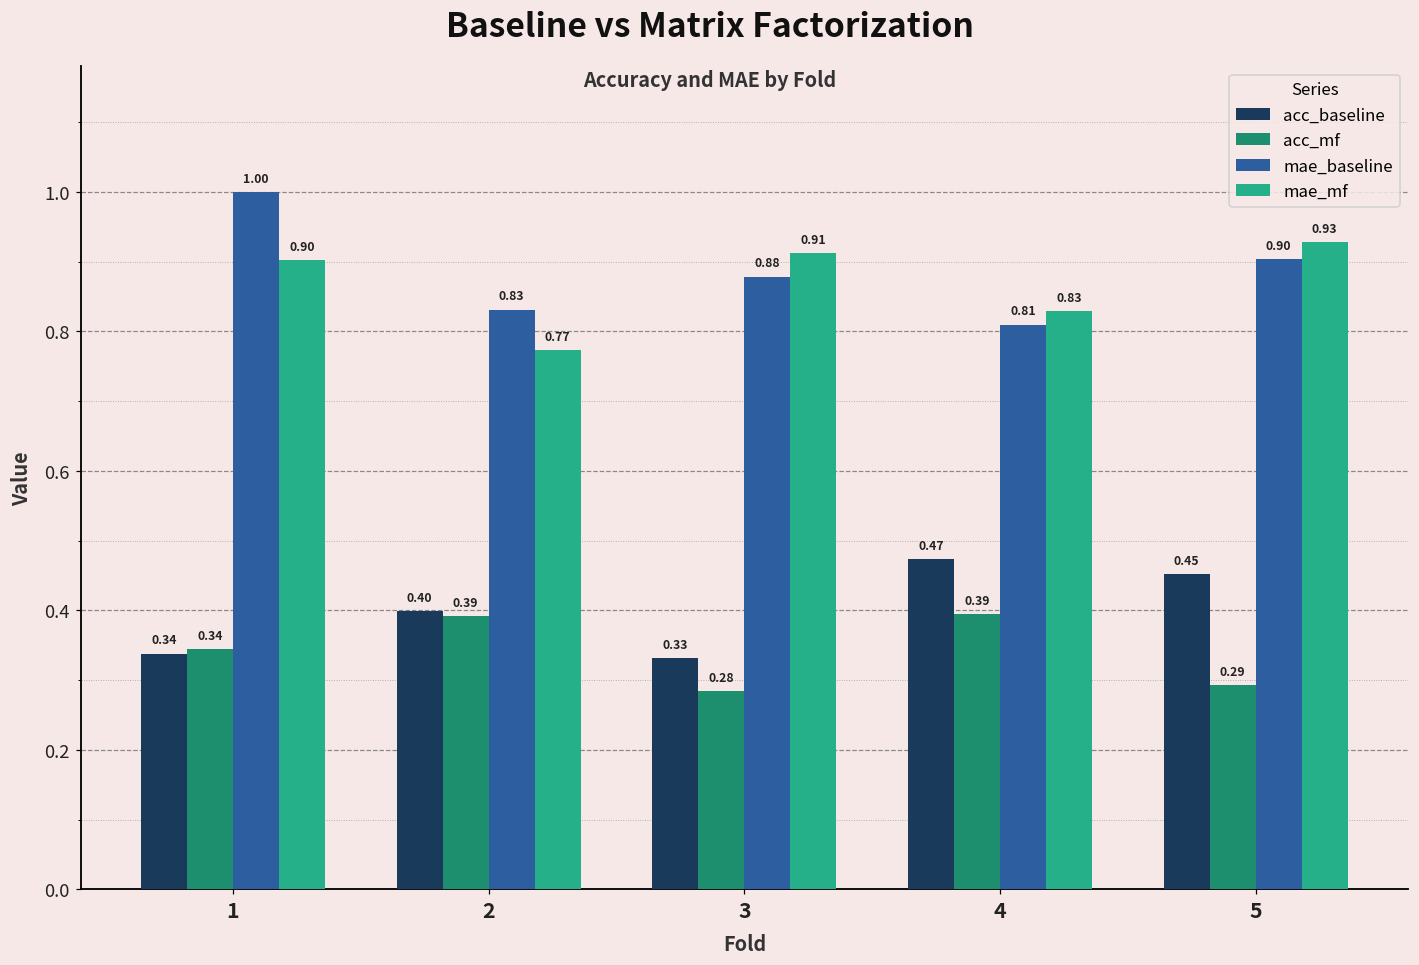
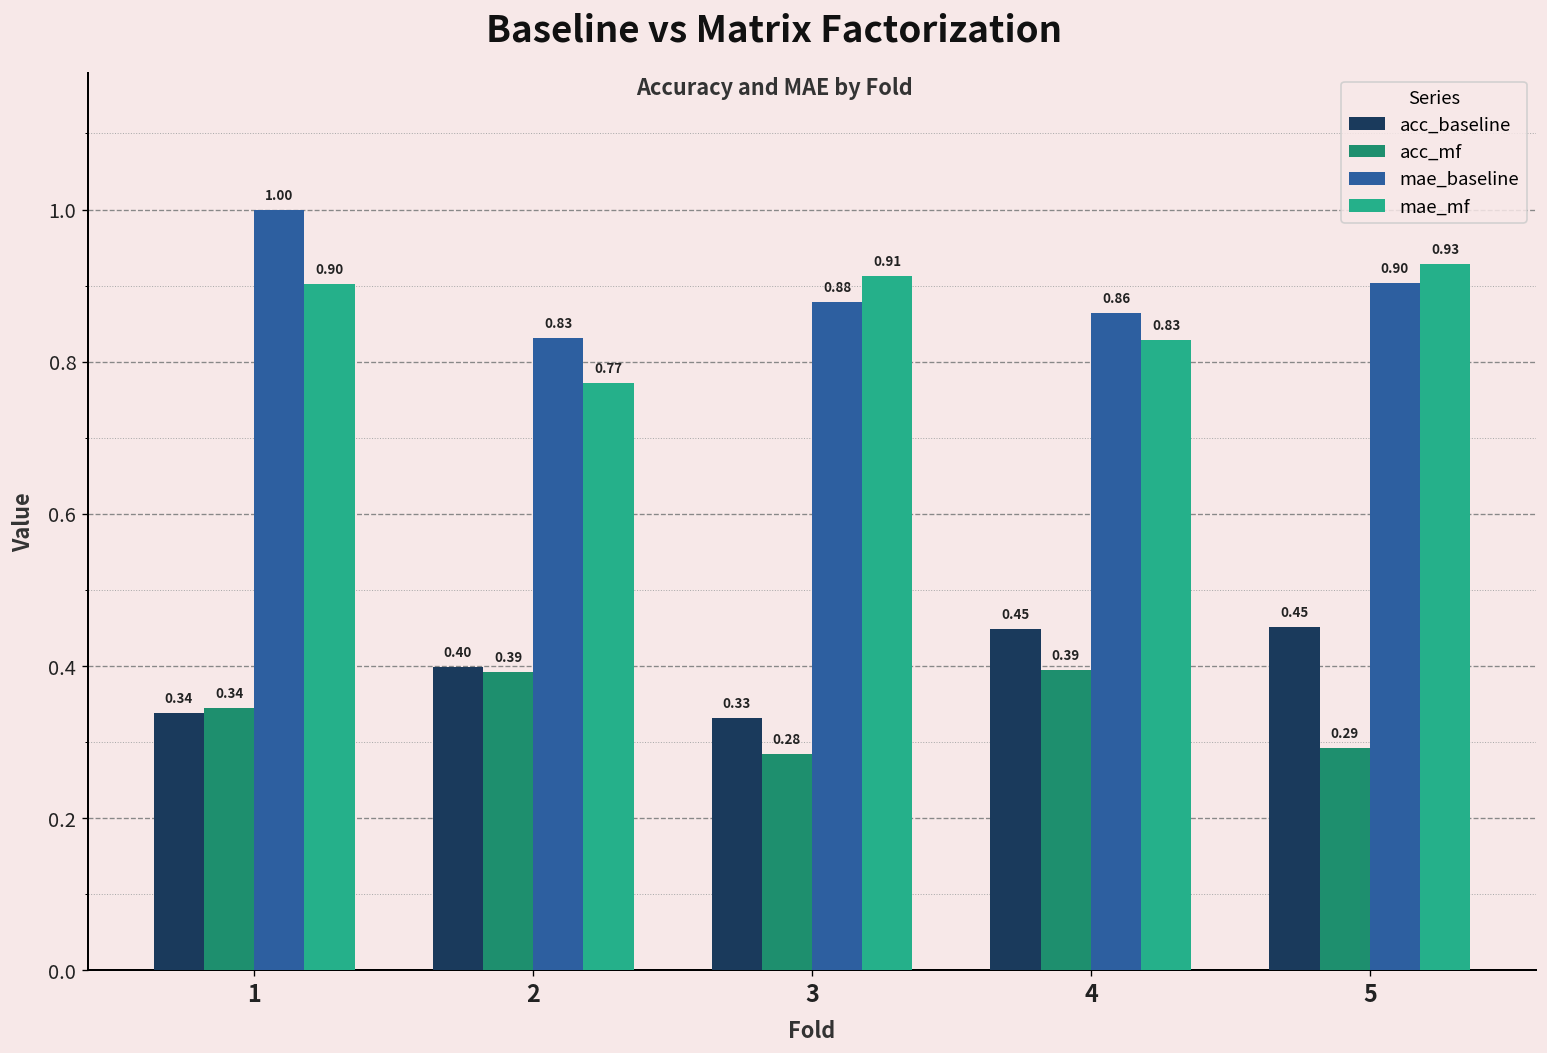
acc_baseline, 4: 0.47 -> 0.45
mae_baseline, 4: 0.81 -> 0.86
